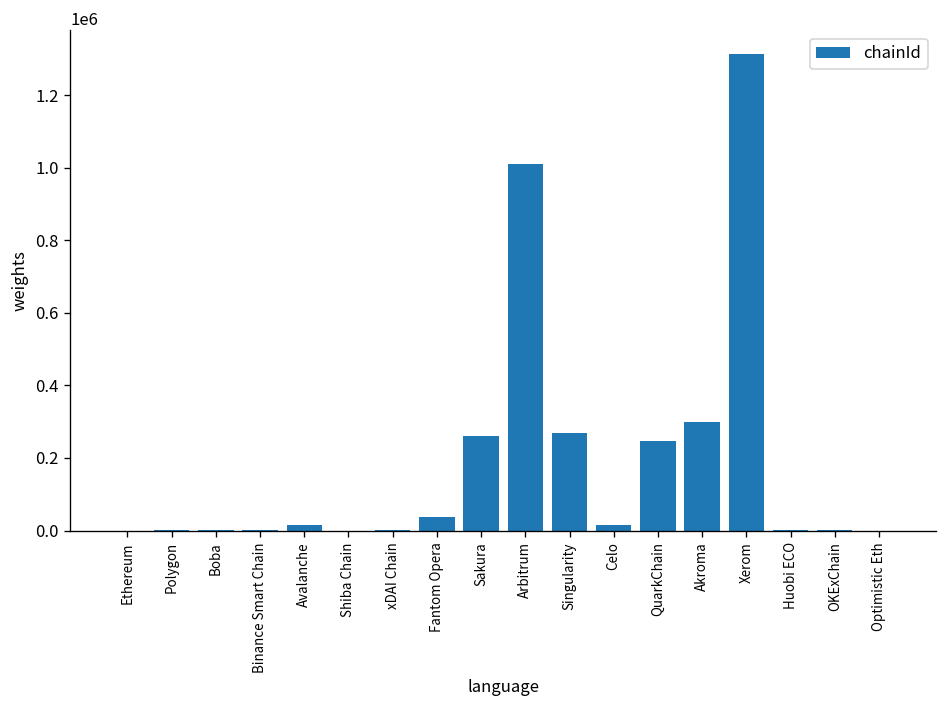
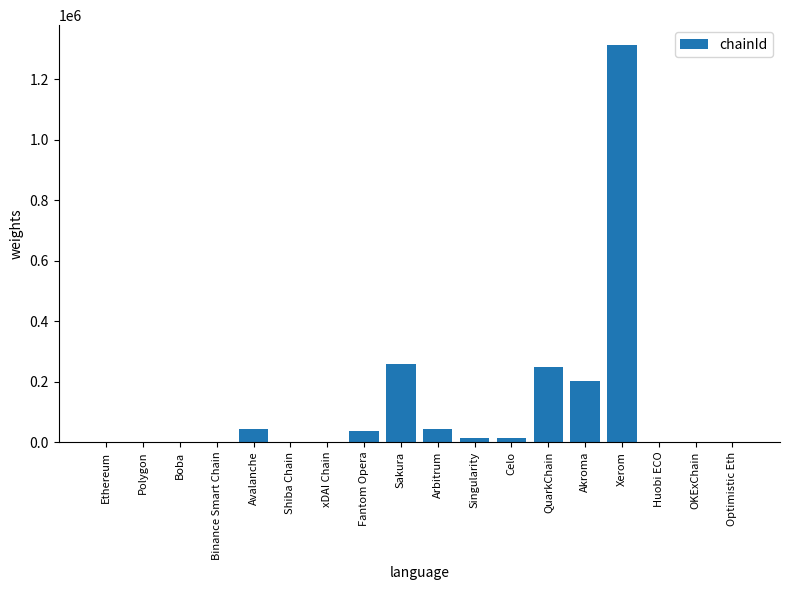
Avalanche: 10000 -> 40000
Arbitrum: 1010000 -> 40000
Singularity: 270000 -> 10000
Akroma: 300000 -> 200000
